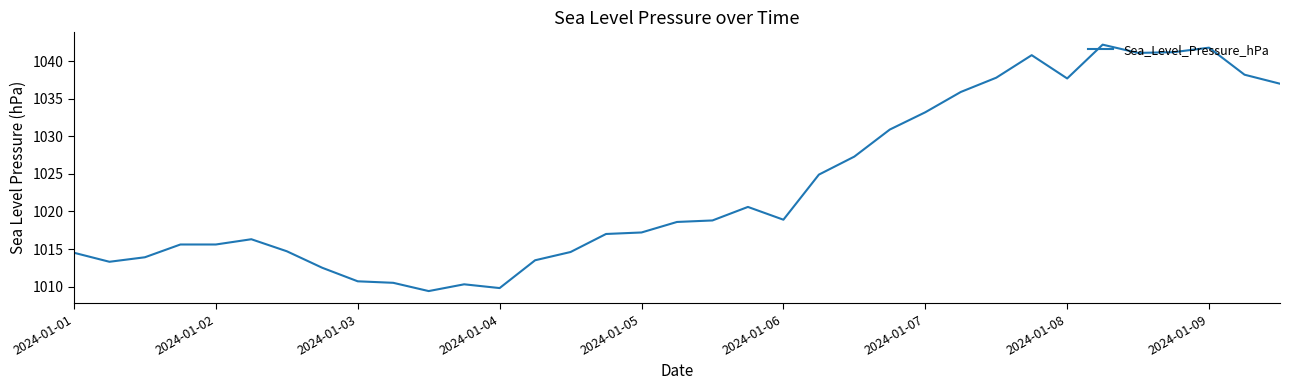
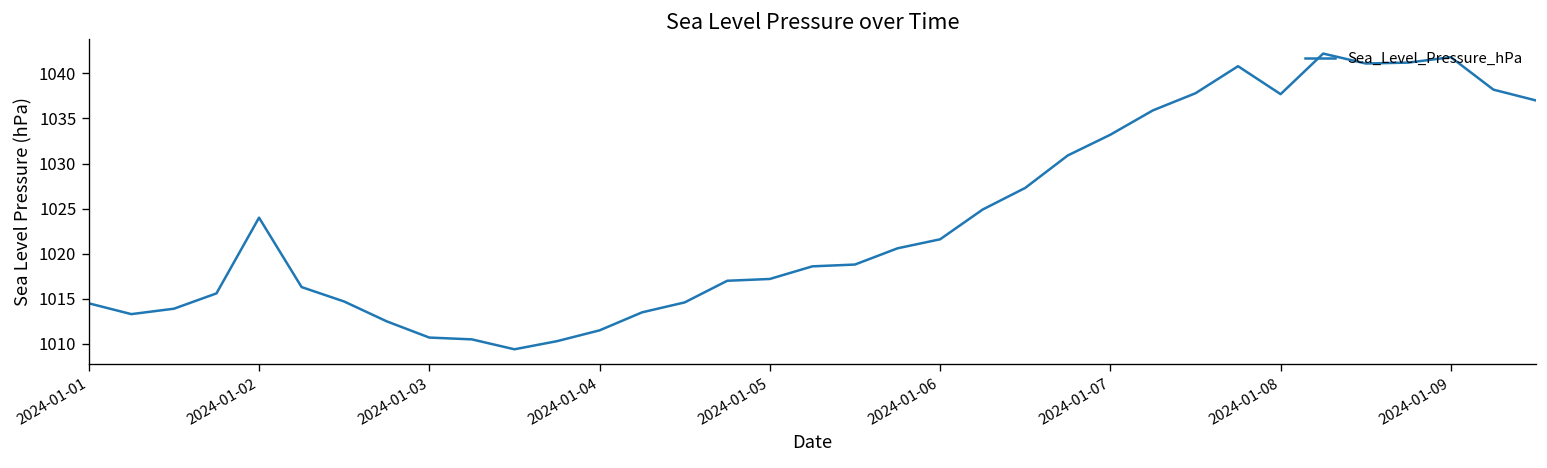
2024-01-02: 1016 -> 1024
2024-01-04: 1010 -> 1012
2024-01-06: 1019 -> 1022
